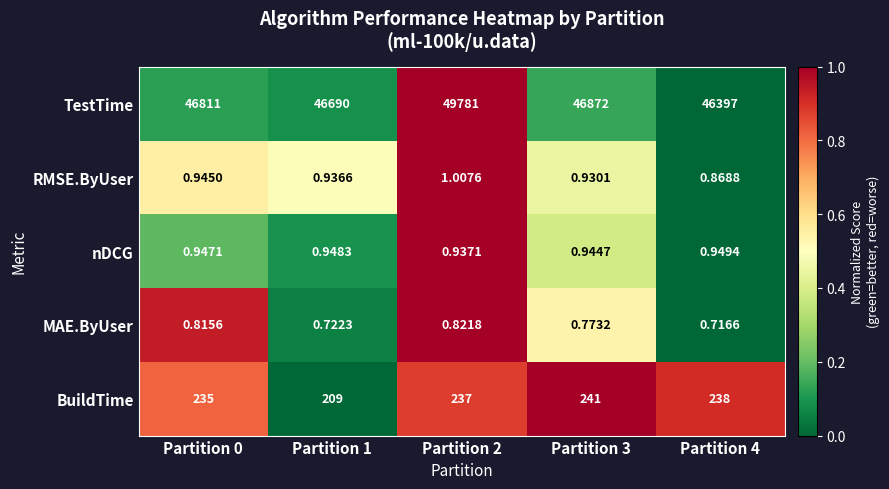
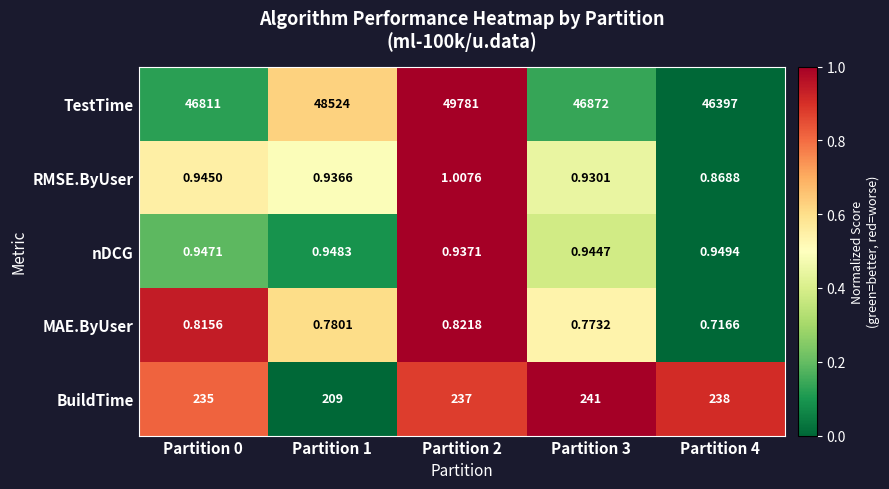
TestTime, Partition 1: 46690 -> 48524
MAE.ByUser, Partition 1: 0.7223 -> 0.7801
